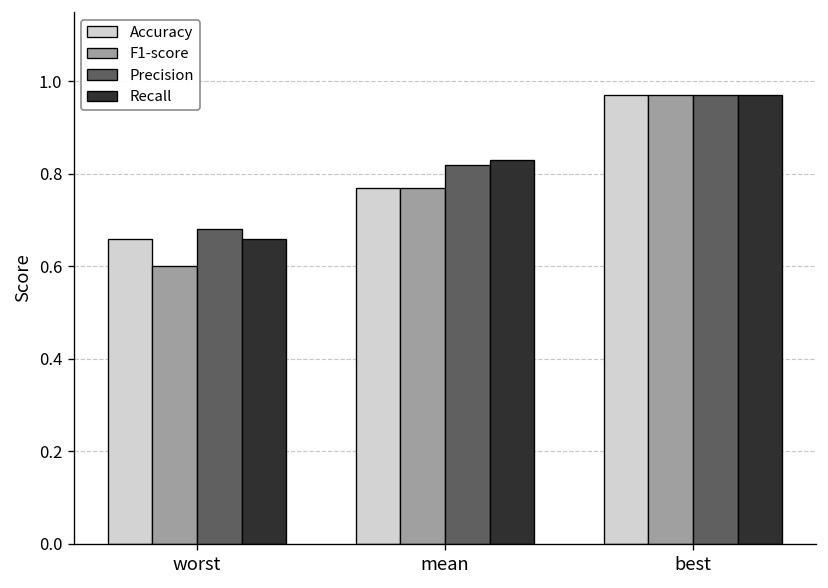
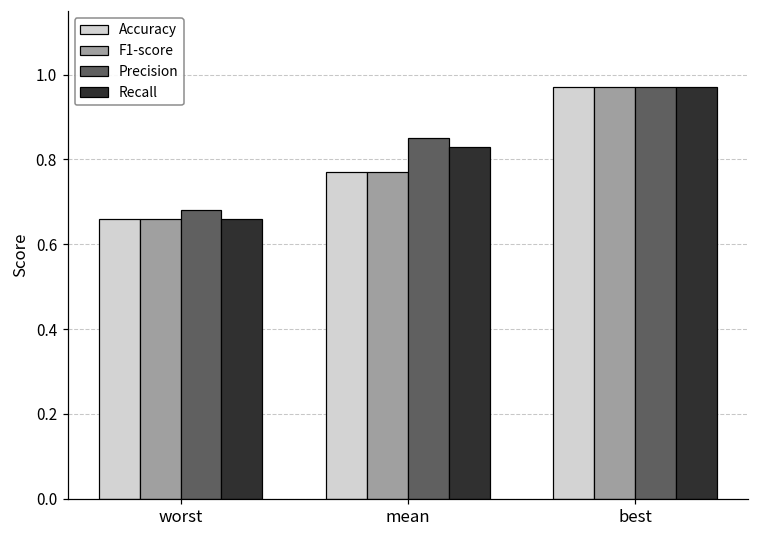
F1-score, worst: 0.60 -> 0.66
Precision, mean: 0.82 -> 0.85
